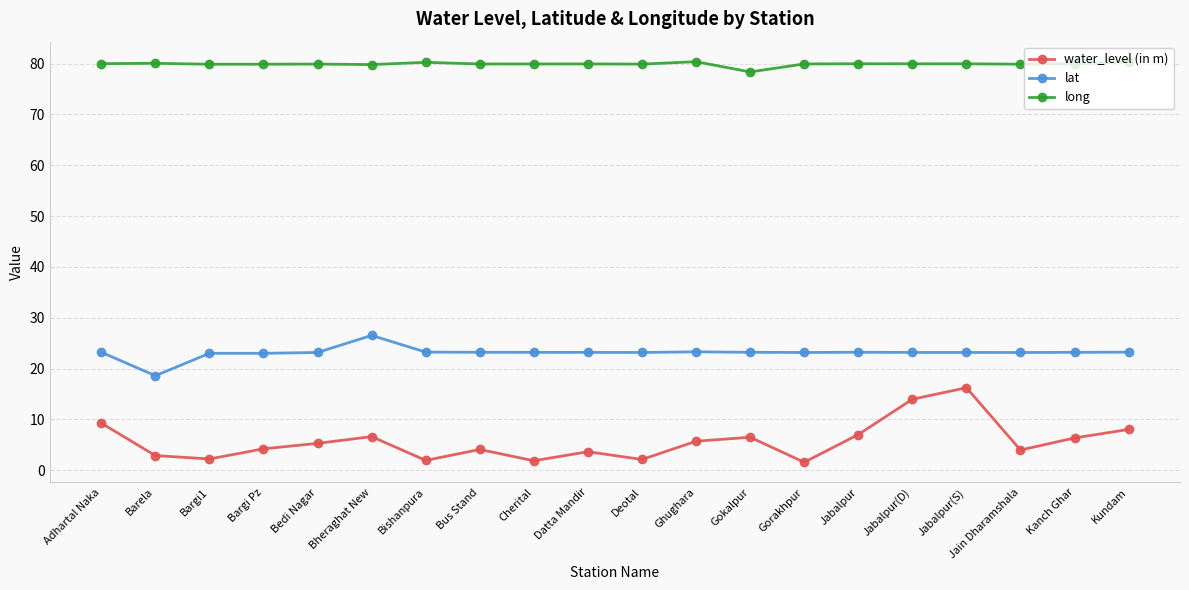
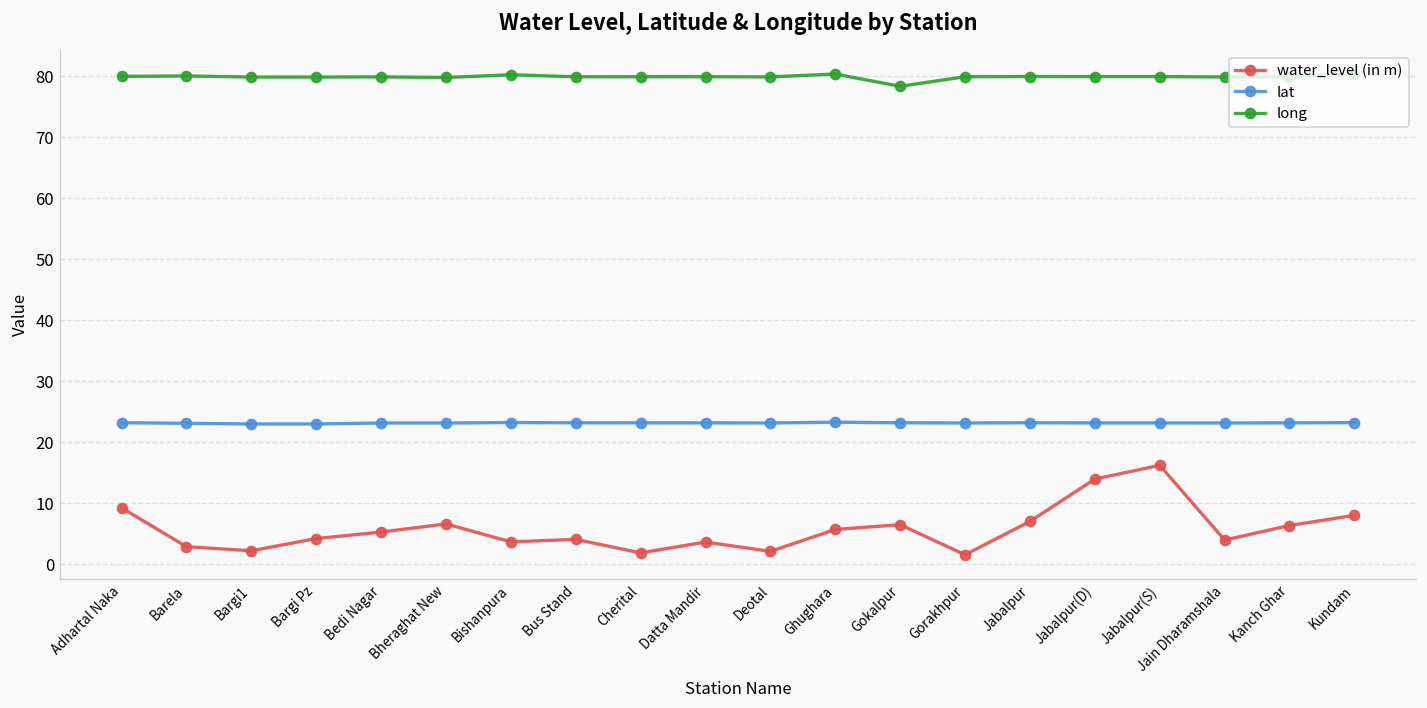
lat, Barela: 19 -> 23
lat, Bheraghat New: 27 -> 23
water_level (in m), Bishanpura: 2 -> 4
